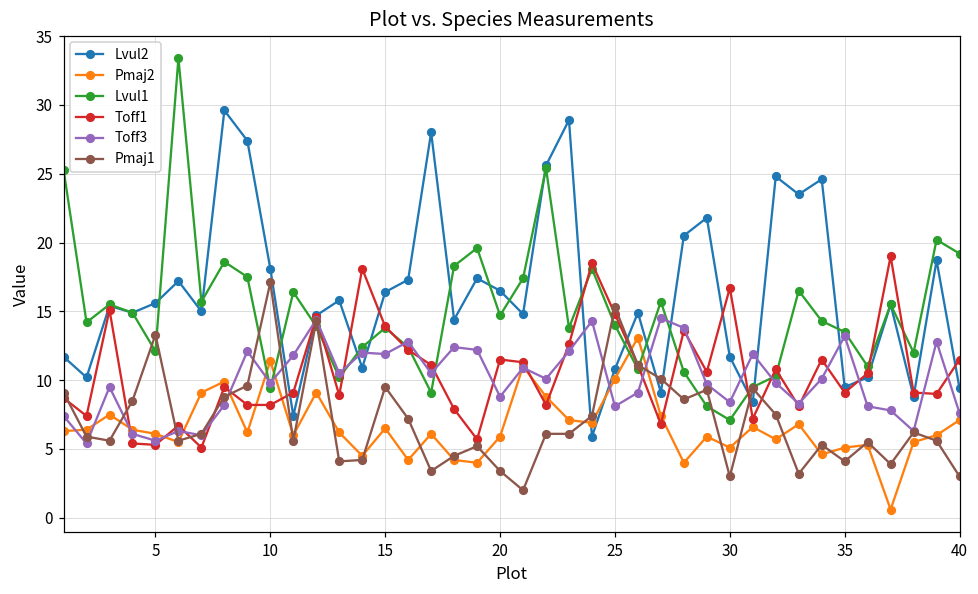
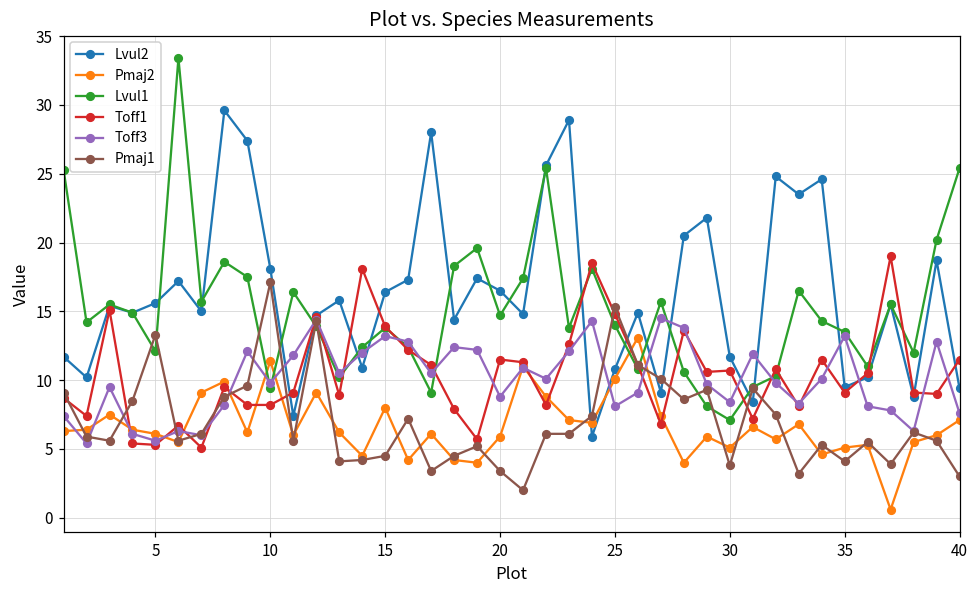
Pmaj2, 15: 6.5 -> 8.0
Toff3, 15: 11.9 -> 13.2
Pmaj1, 15: 9.5 -> 4.5
Toff1, 30: 16.7 -> 10.7
Pmaj1, 30: 3.0 -> 3.8
Lvul1, 40: 19.2 -> 25.4
